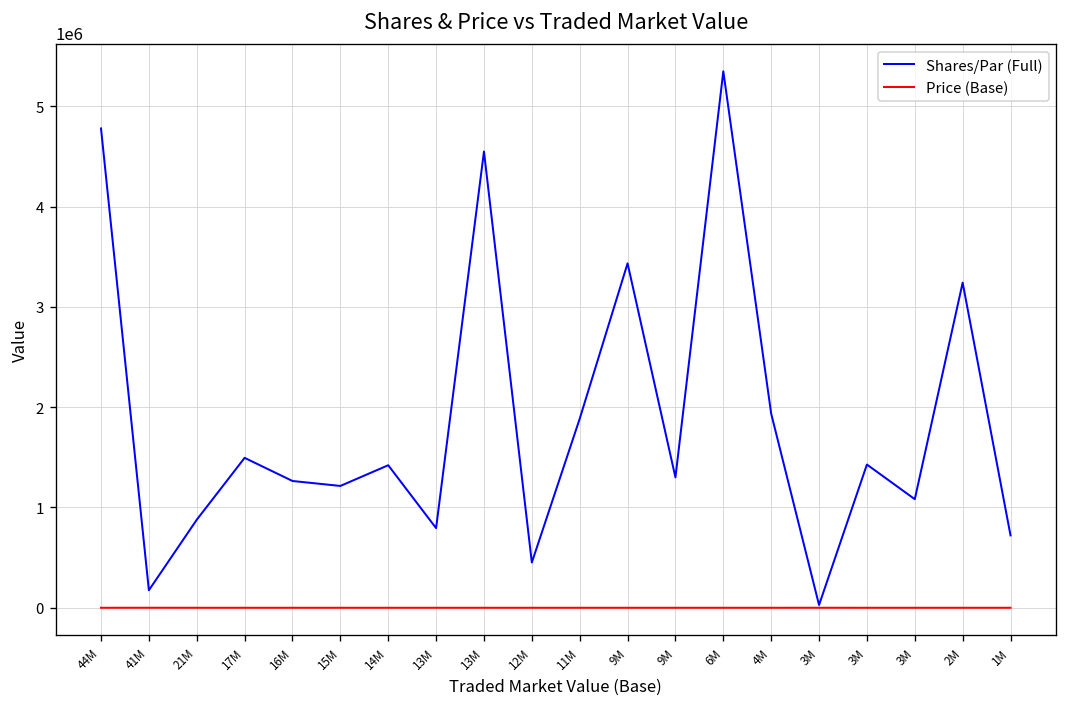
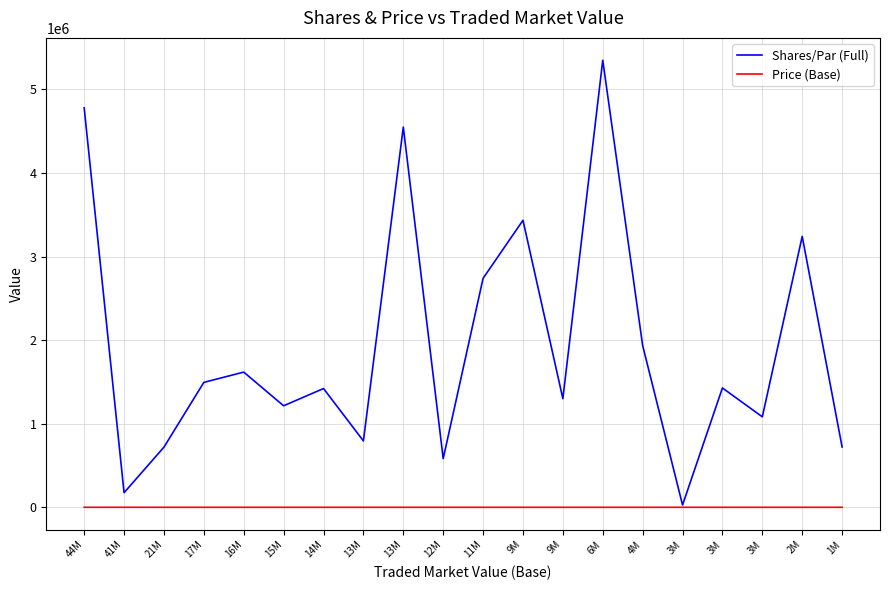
Shares/Par (Full), 21M: 900000 -> 700000
Shares/Par (Full), 16M: 1300000 -> 1600000
Shares/Par (Full), 12M: 500000 -> 600000
Shares/Par (Full), 11M: 1900000 -> 2700000
